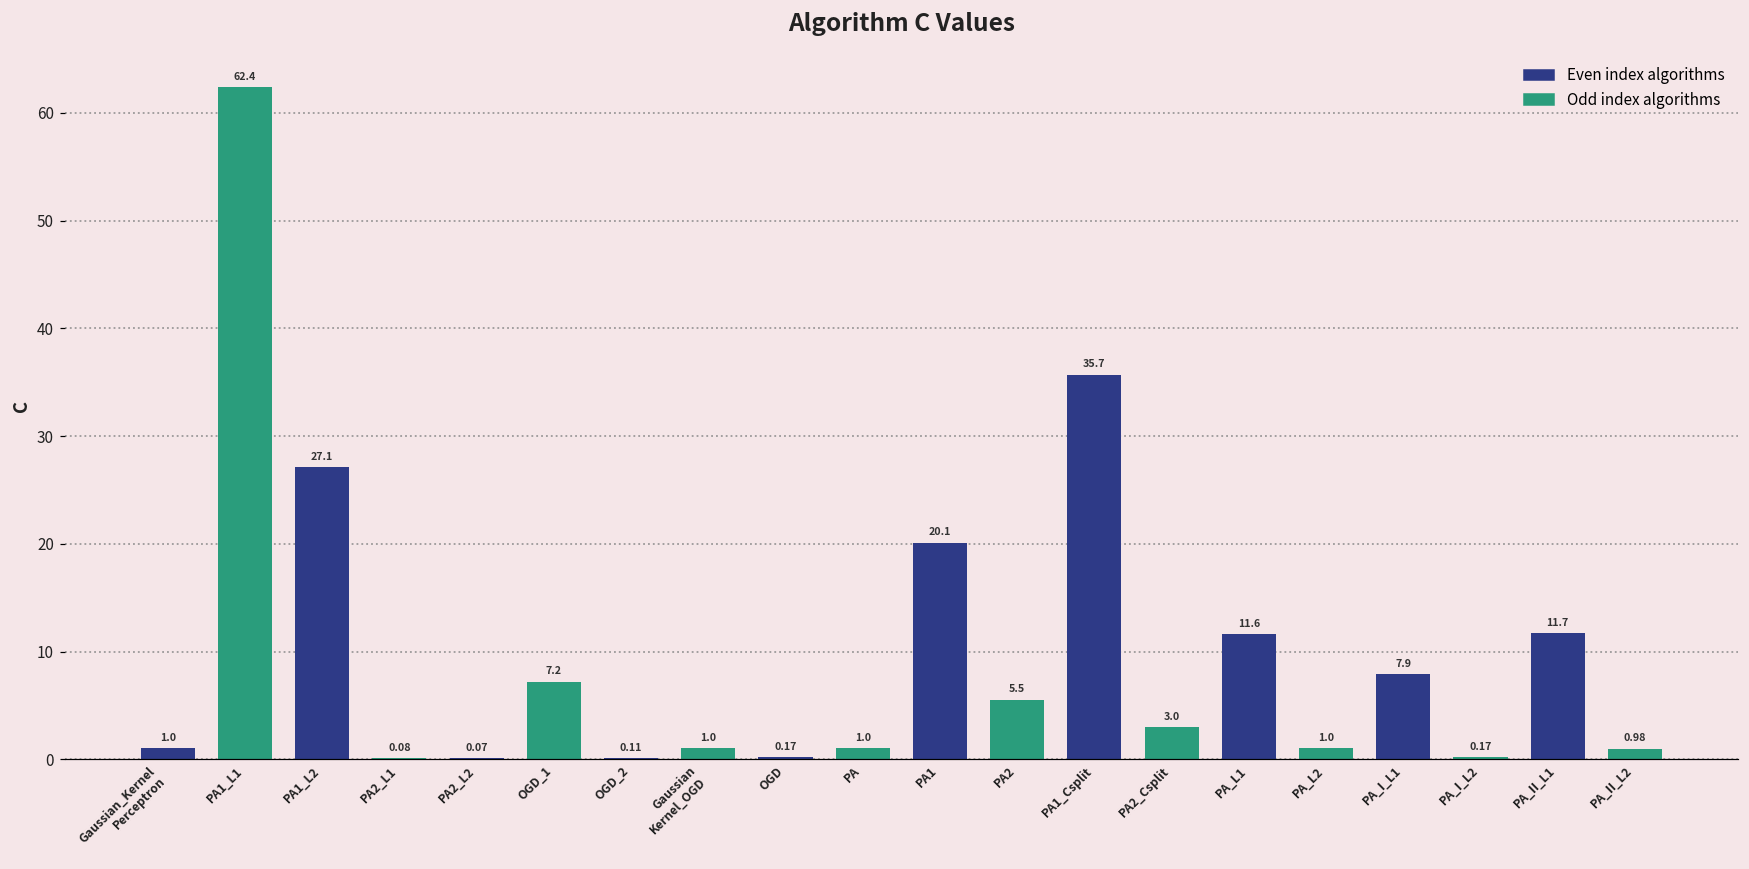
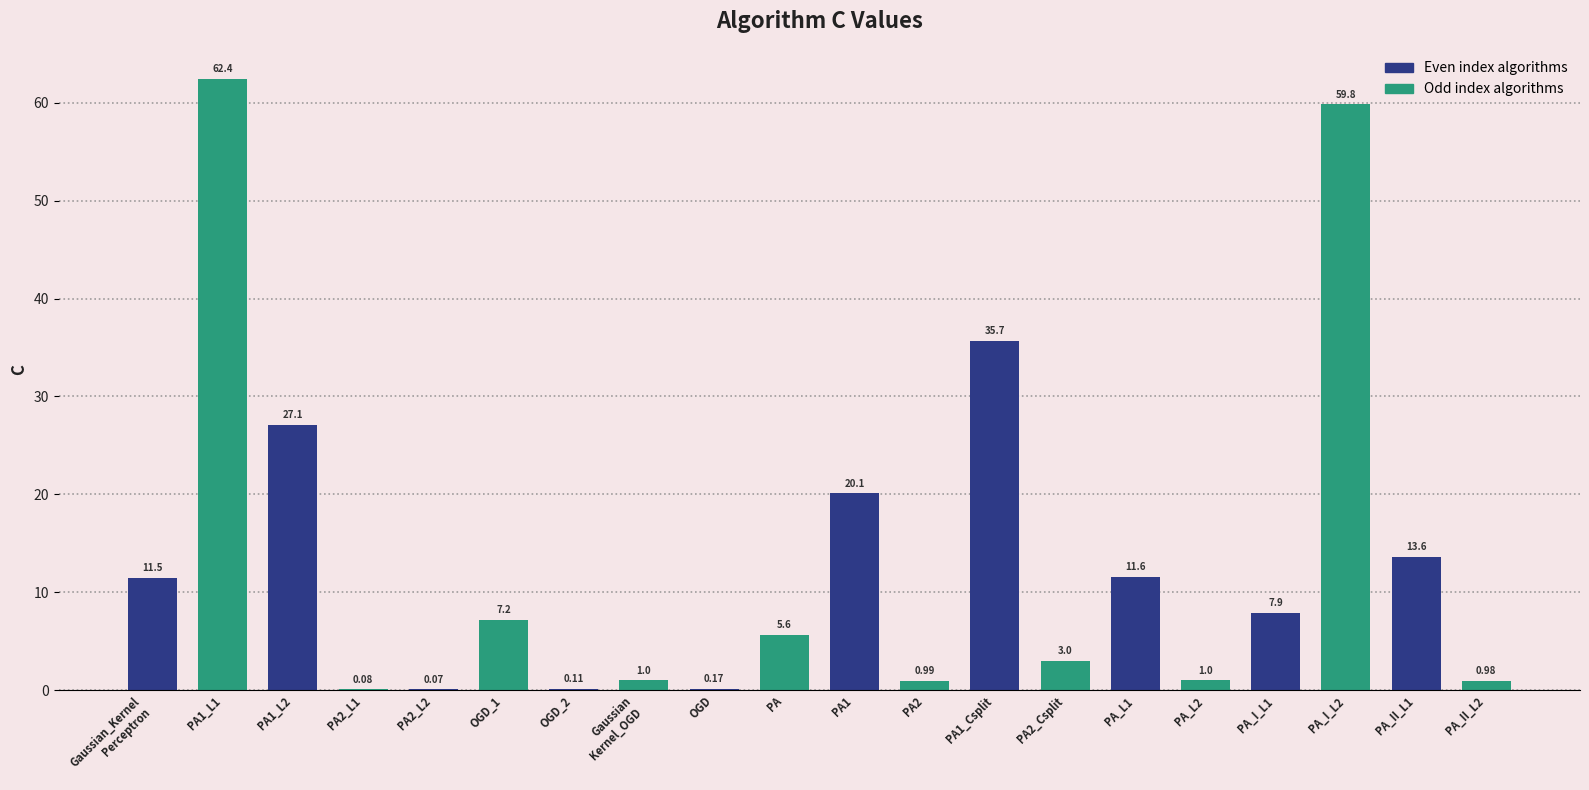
Gaussian_Kernel Perceptron: 1.0 -> 11.5
PA: 1.0 -> 5.6
PA2: 5.5 -> 0.99
PA_I_L2: 0.17 -> 59.8
PA_II_L1: 11.7 -> 13.6
